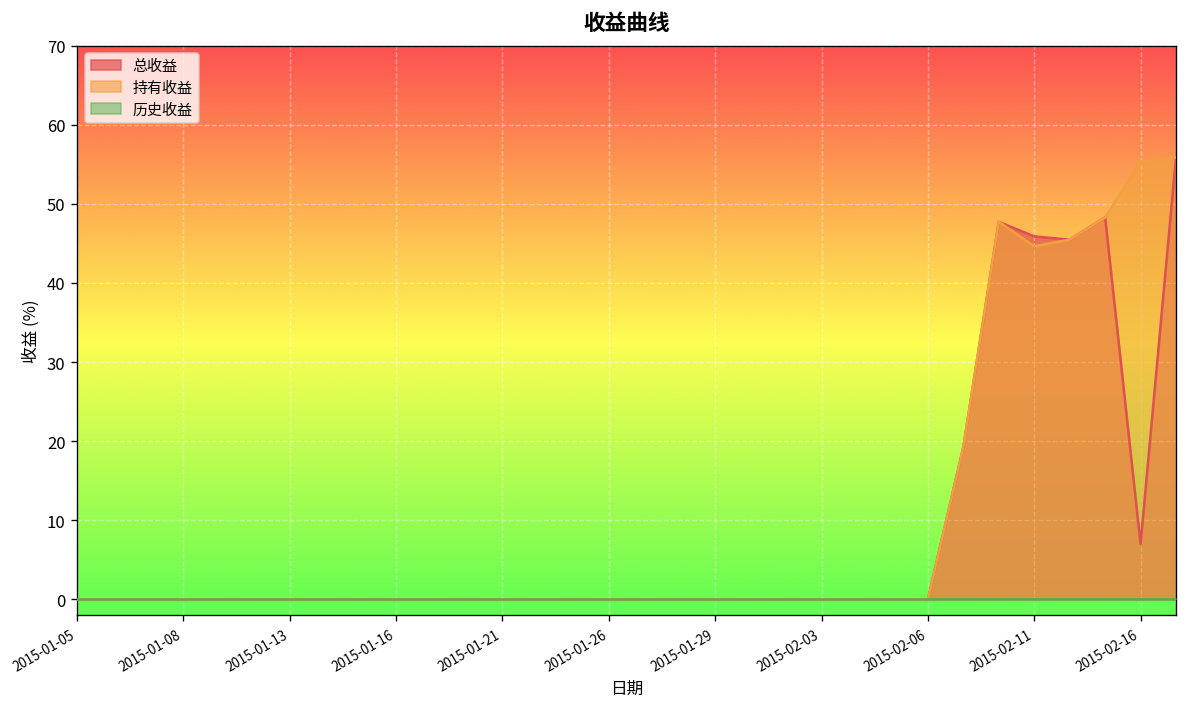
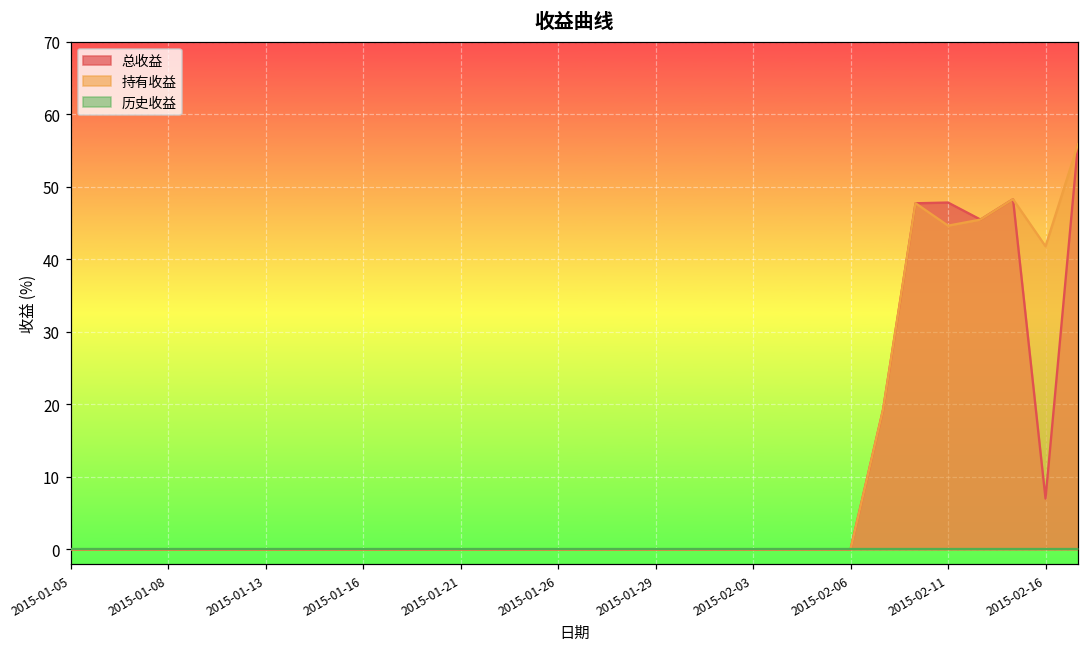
总收益, 2015-02-11: 46 -> 48
持有收益, 2015-02-16: 55 -> 42
